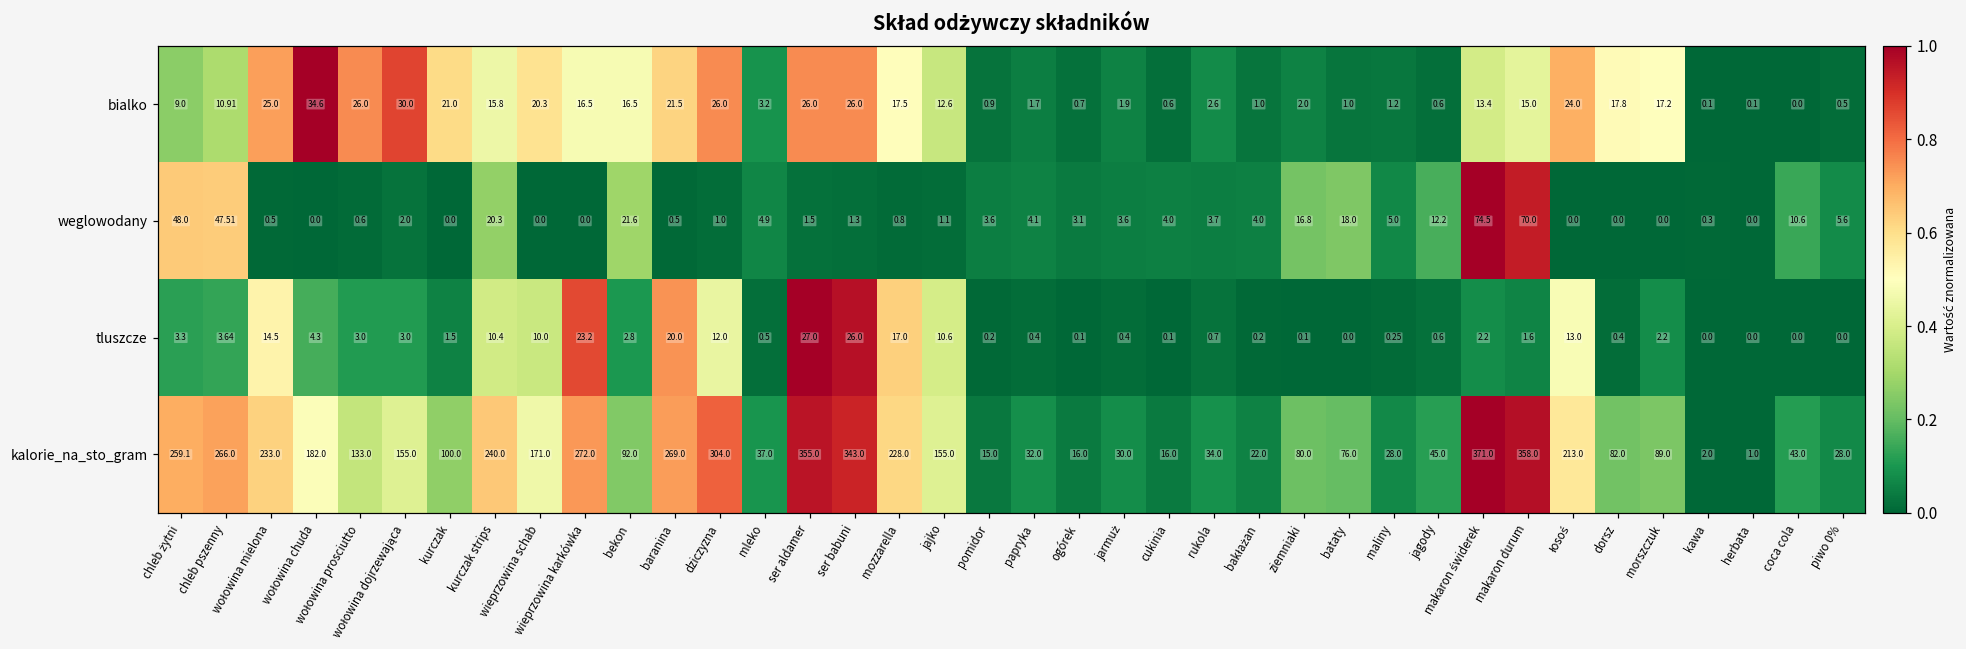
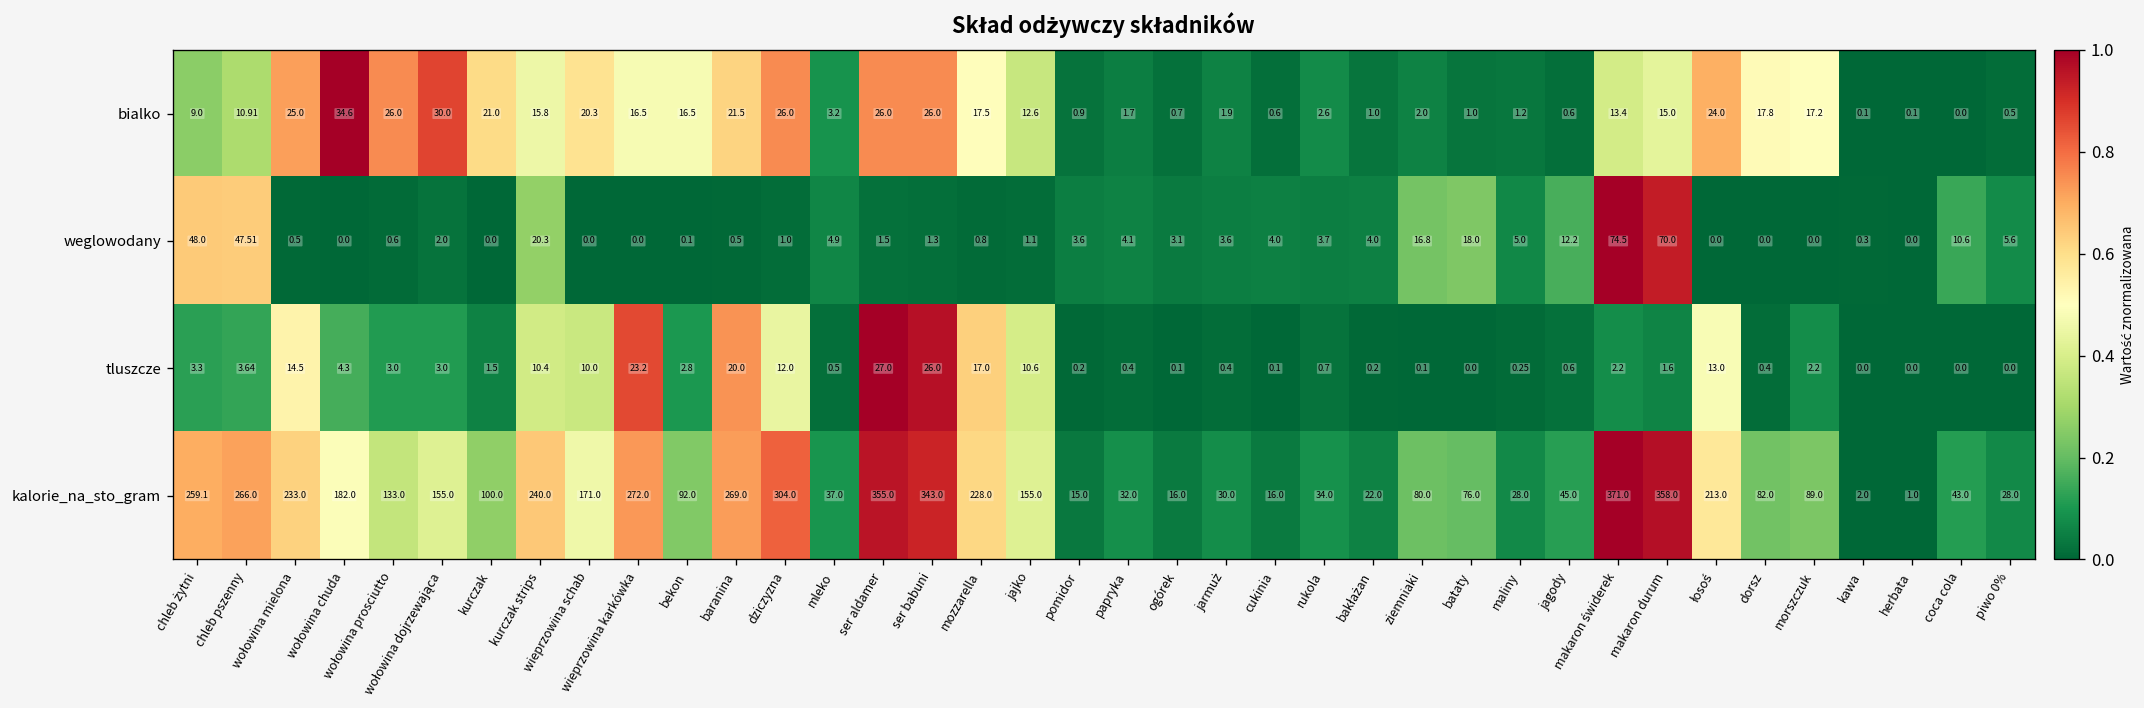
weglowodany, bekon: 21.6 -> 0.1
